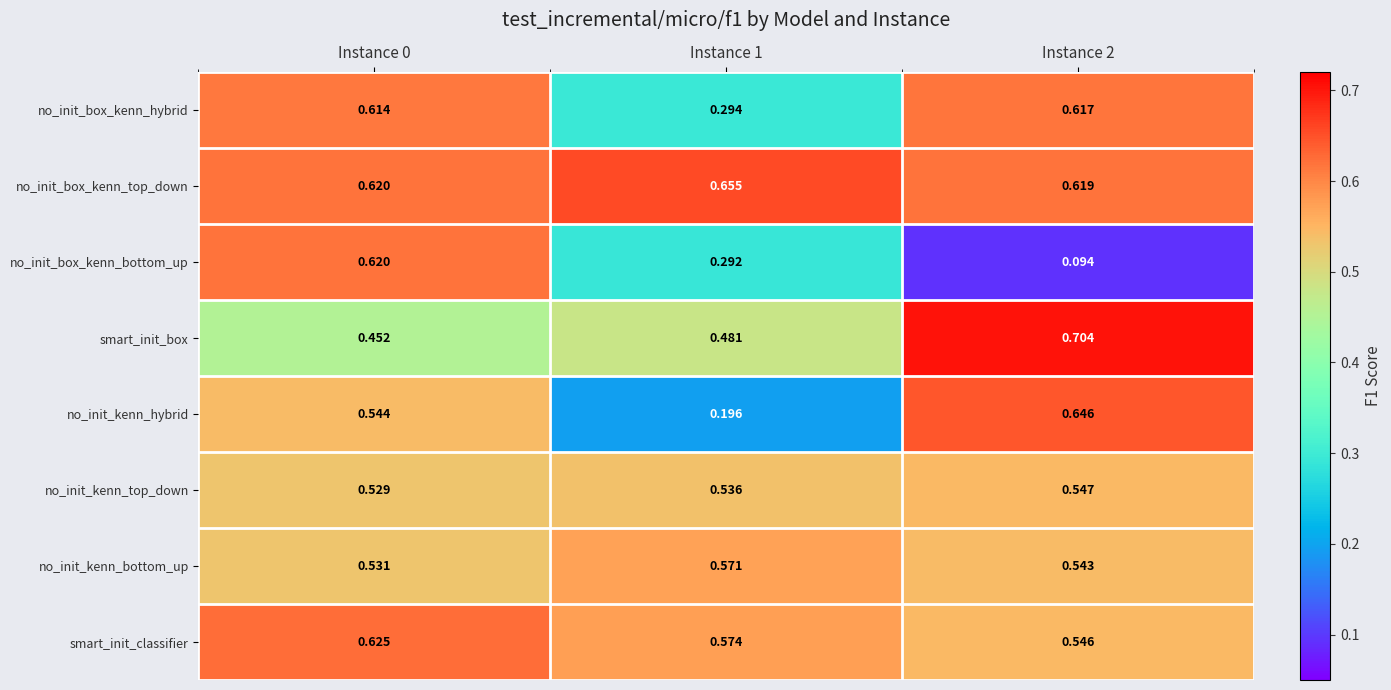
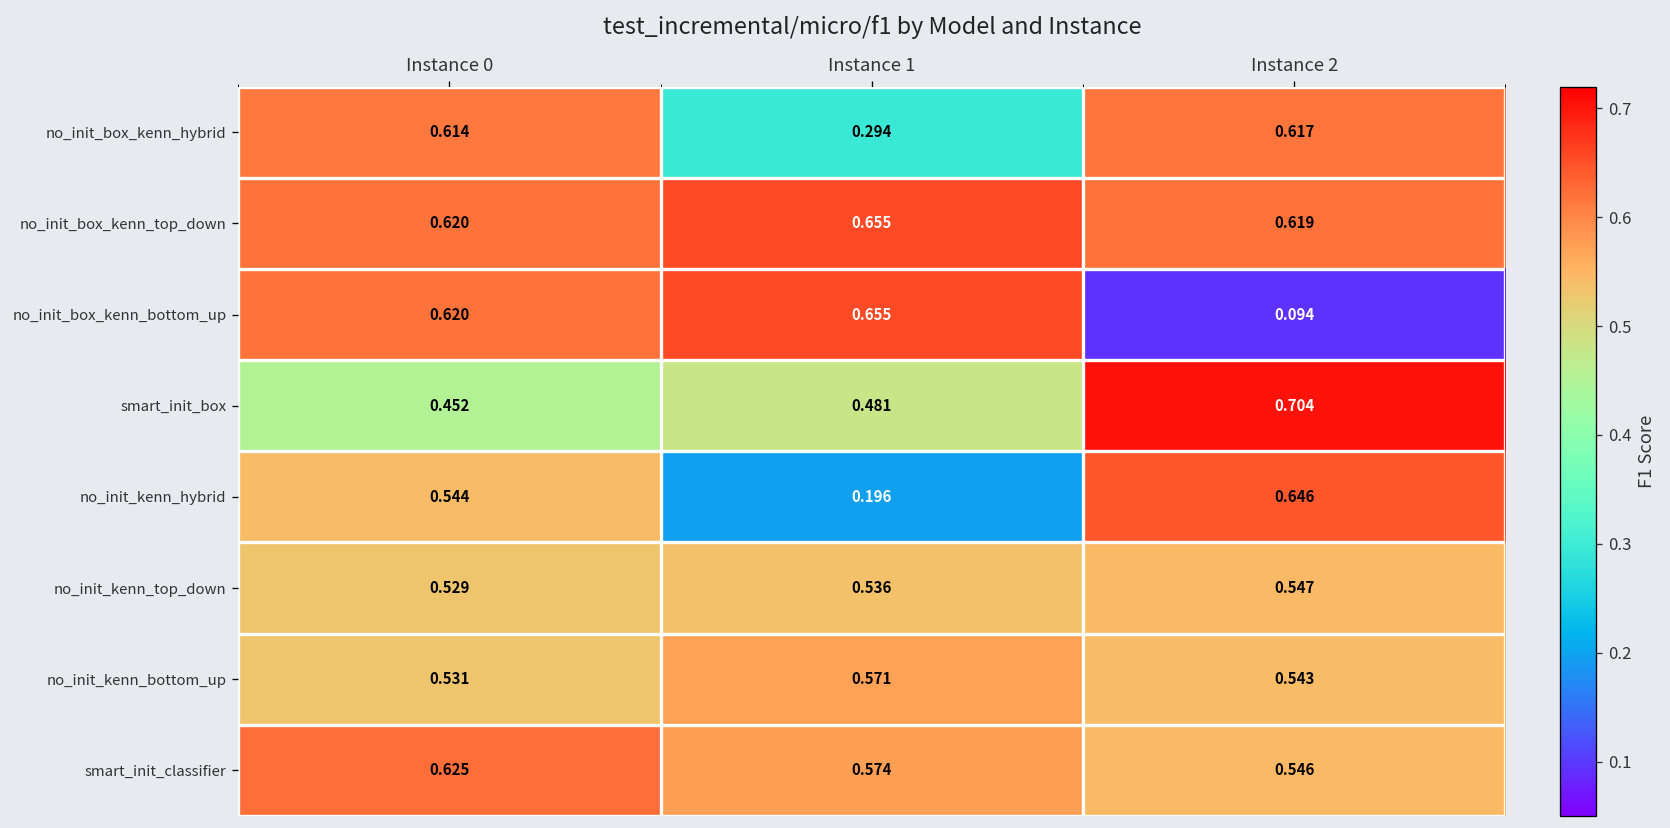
no_init_box_kenn_bottom_up, Instance 1: 0.292 -> 0.655
